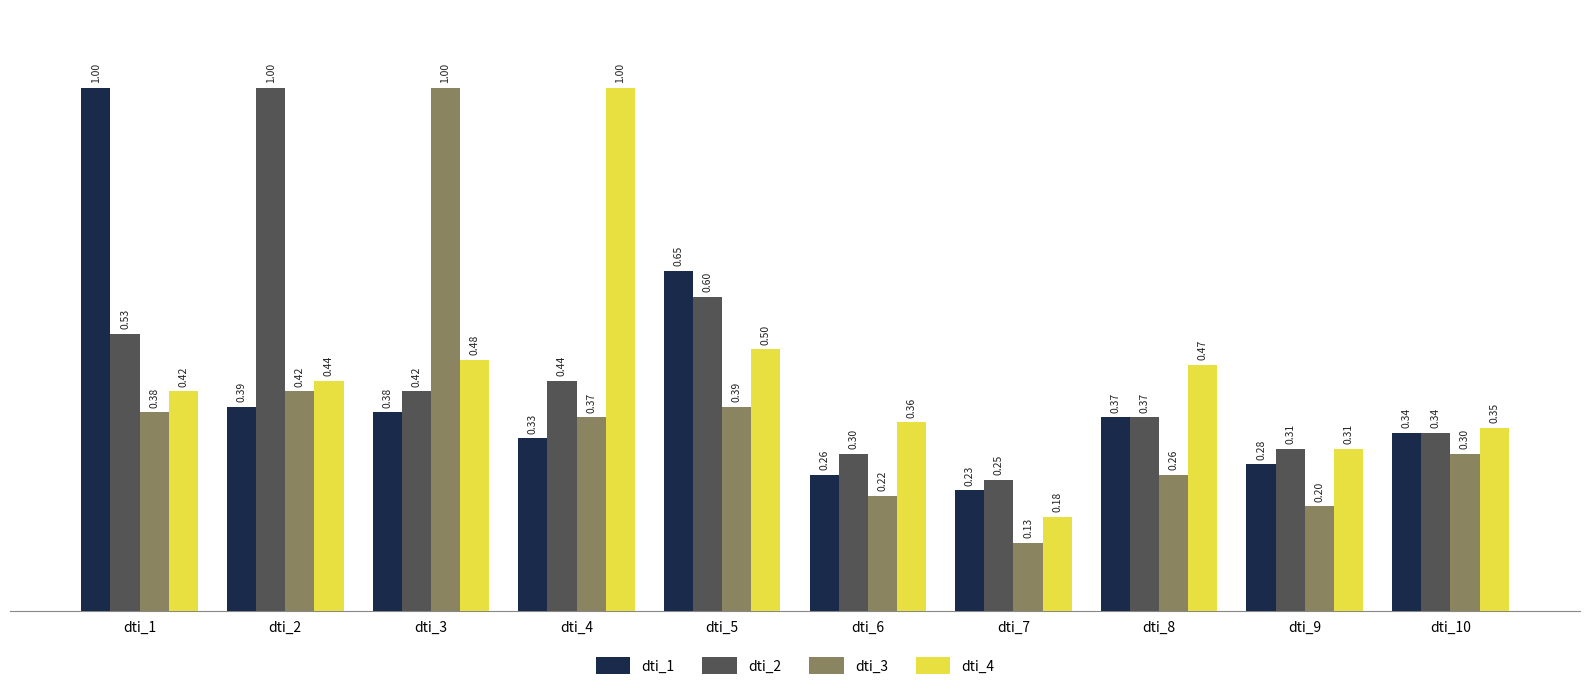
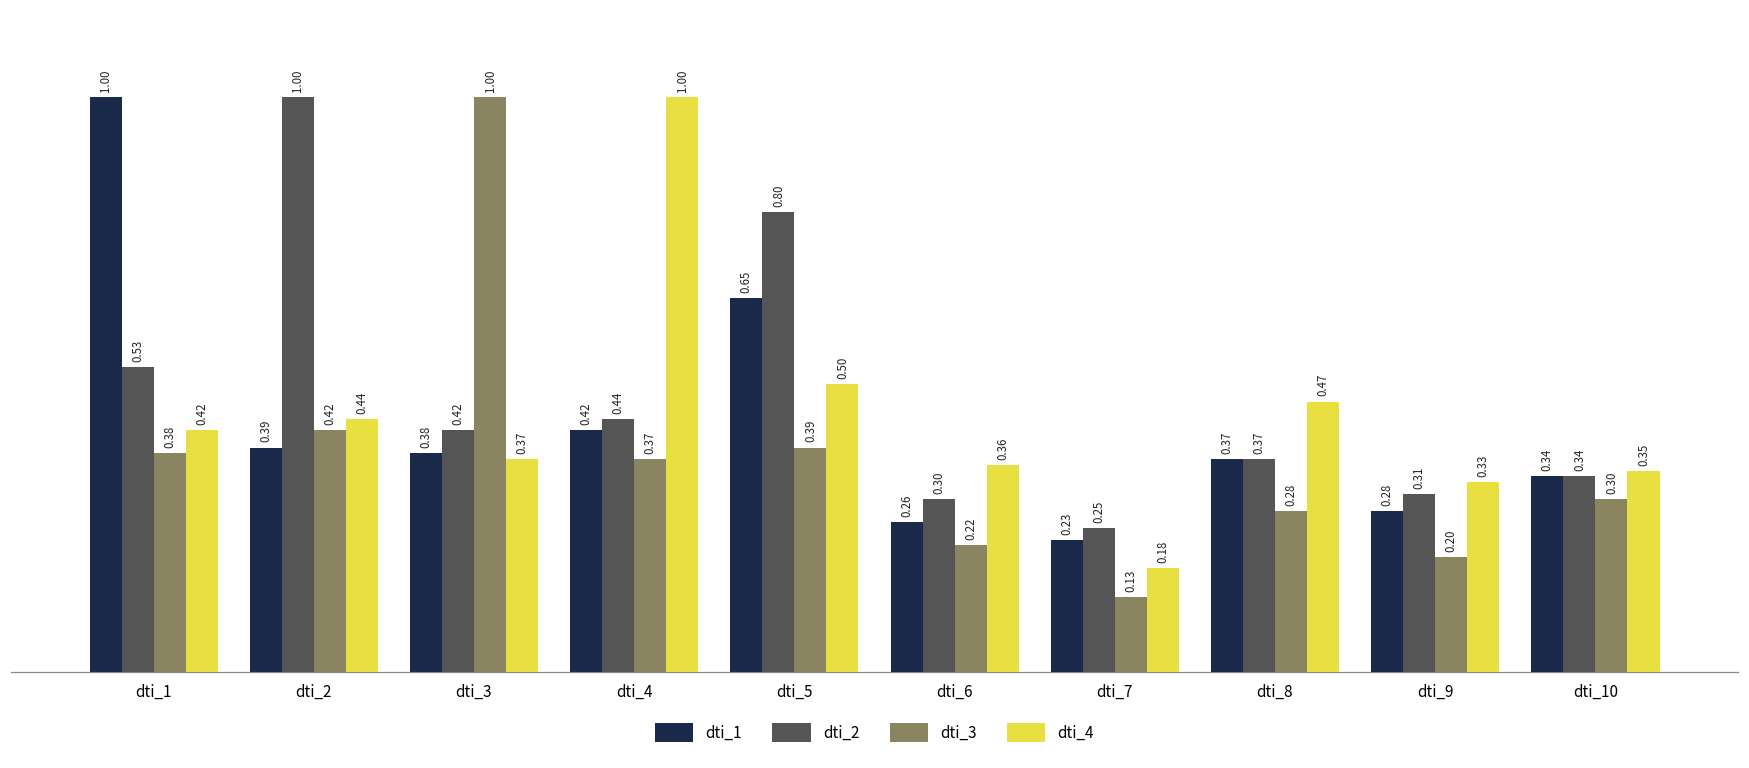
dti_4, dti_3: 0.48 -> 0.37
dti_1, dti_4: 0.33 -> 0.42
dti_2, dti_5: 0.60 -> 0.80
dti_3, dti_8: 0.26 -> 0.28
dti_4, dti_9: 0.31 -> 0.33
